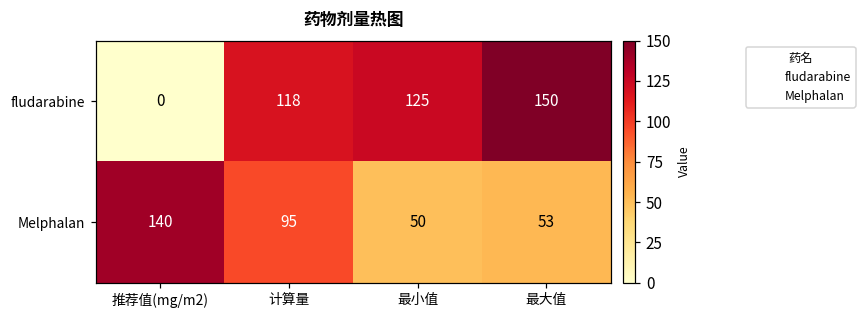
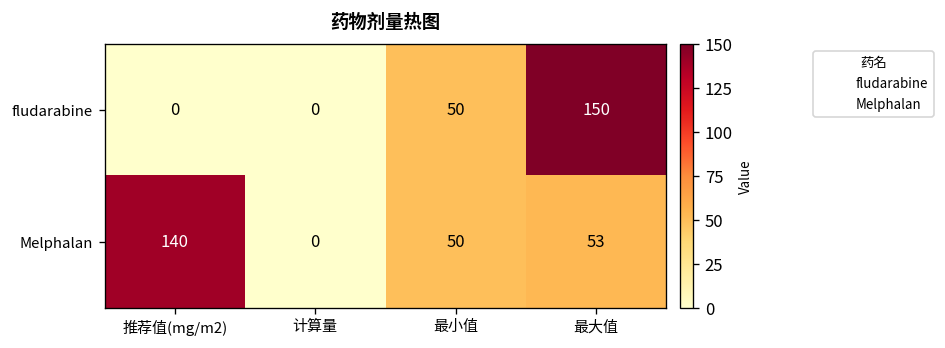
fludarabine, 计算量: 118 -> 0
fludarabine, 最小值: 125 -> 50
Melphalan, 计算量: 95 -> 0
